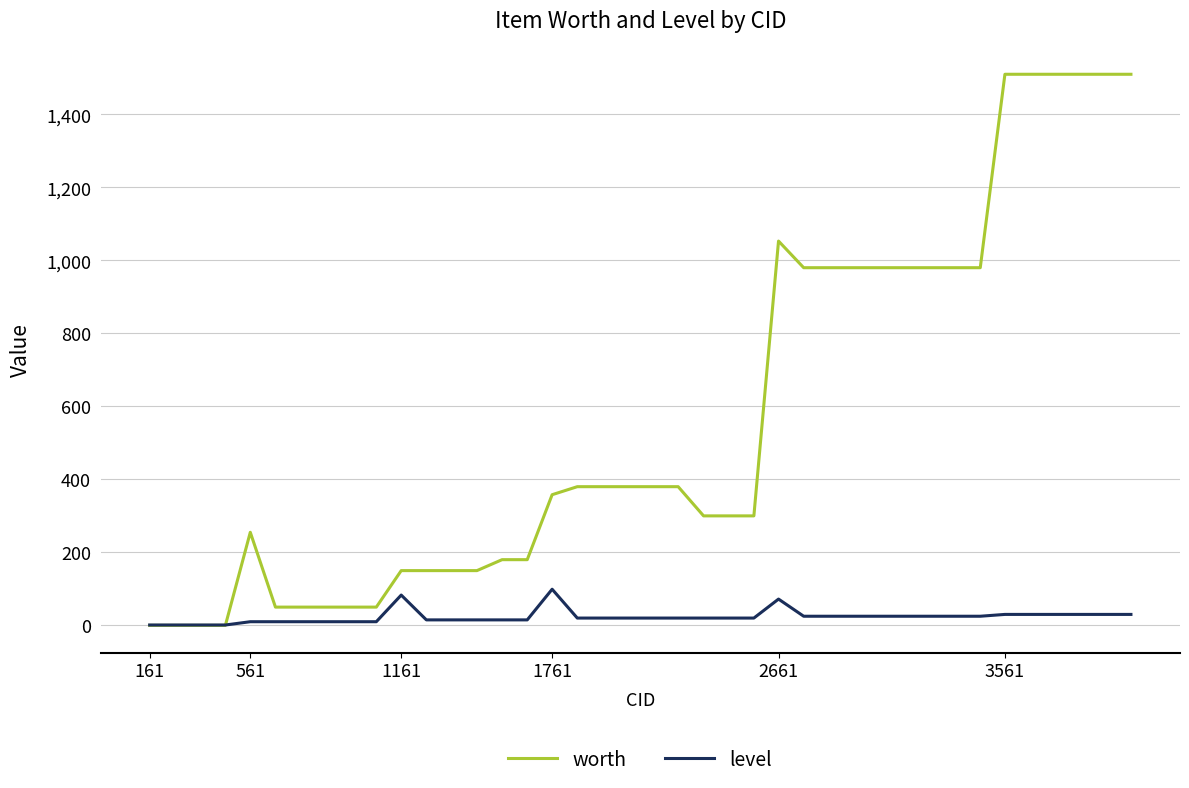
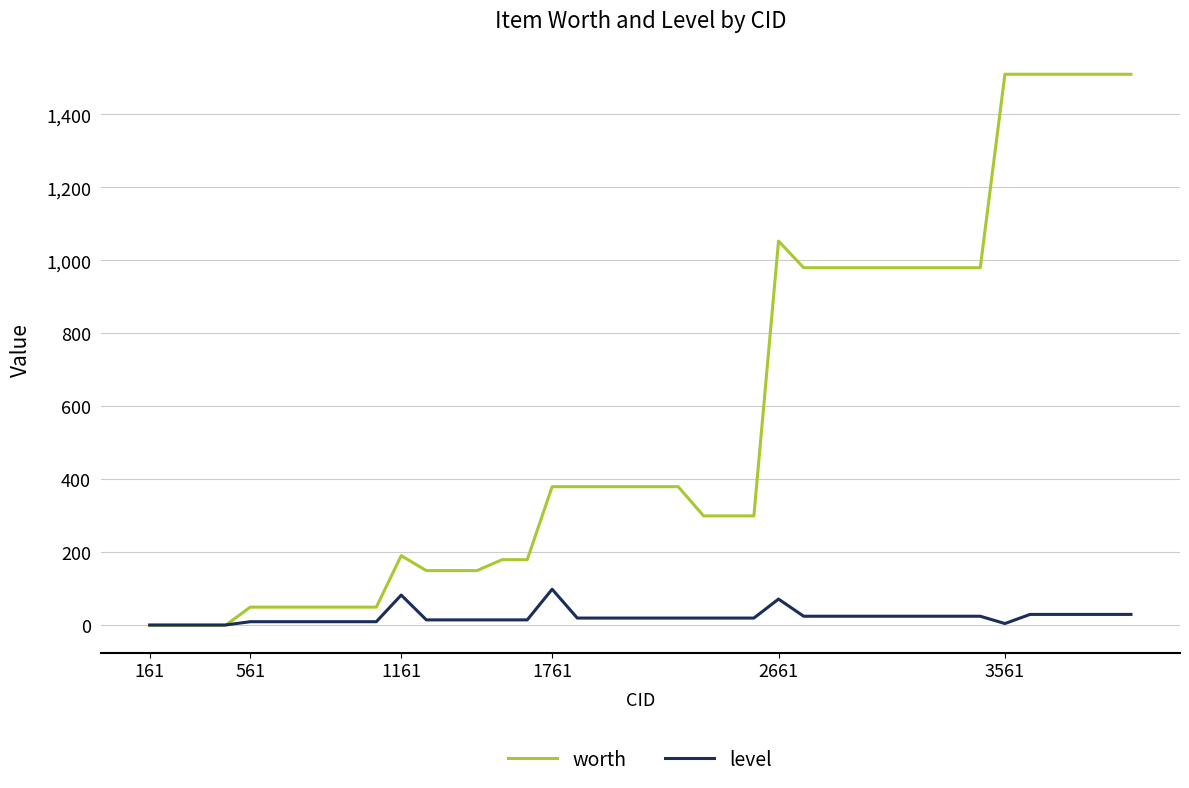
worth, 561: 260 -> 50
worth, 1161: 150 -> 190
worth, 1761: 360 -> 380
level, 3561: 30 -> 10
